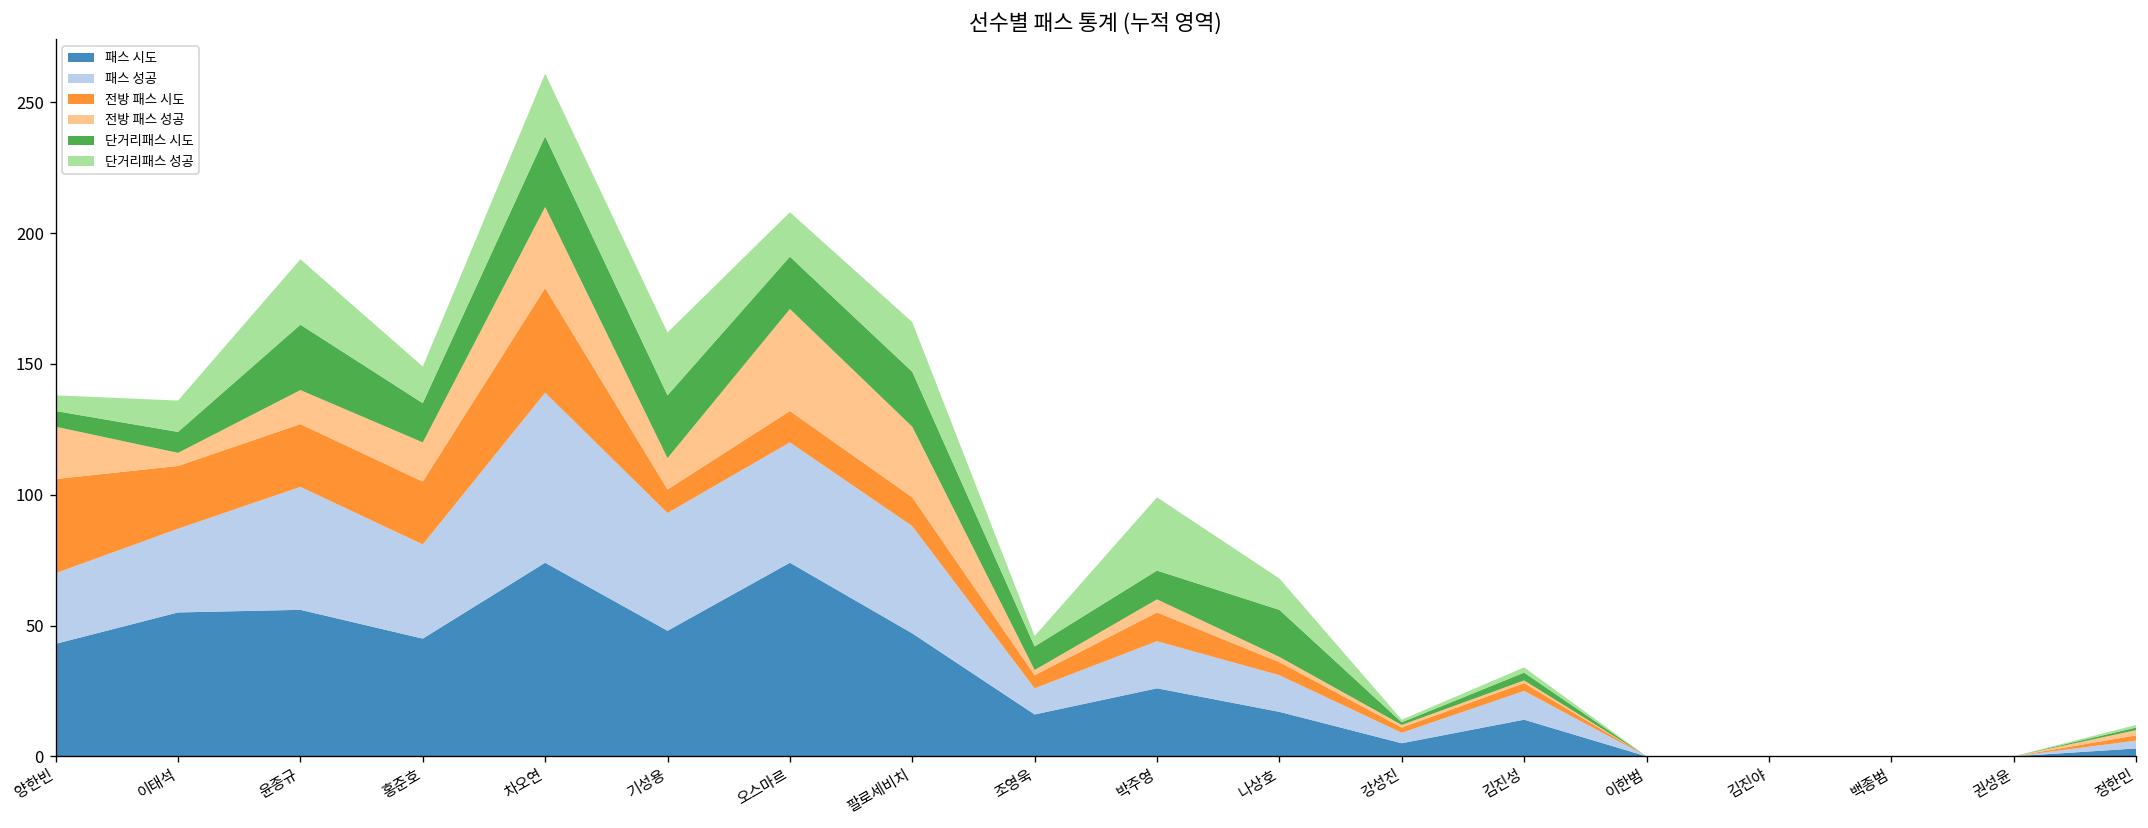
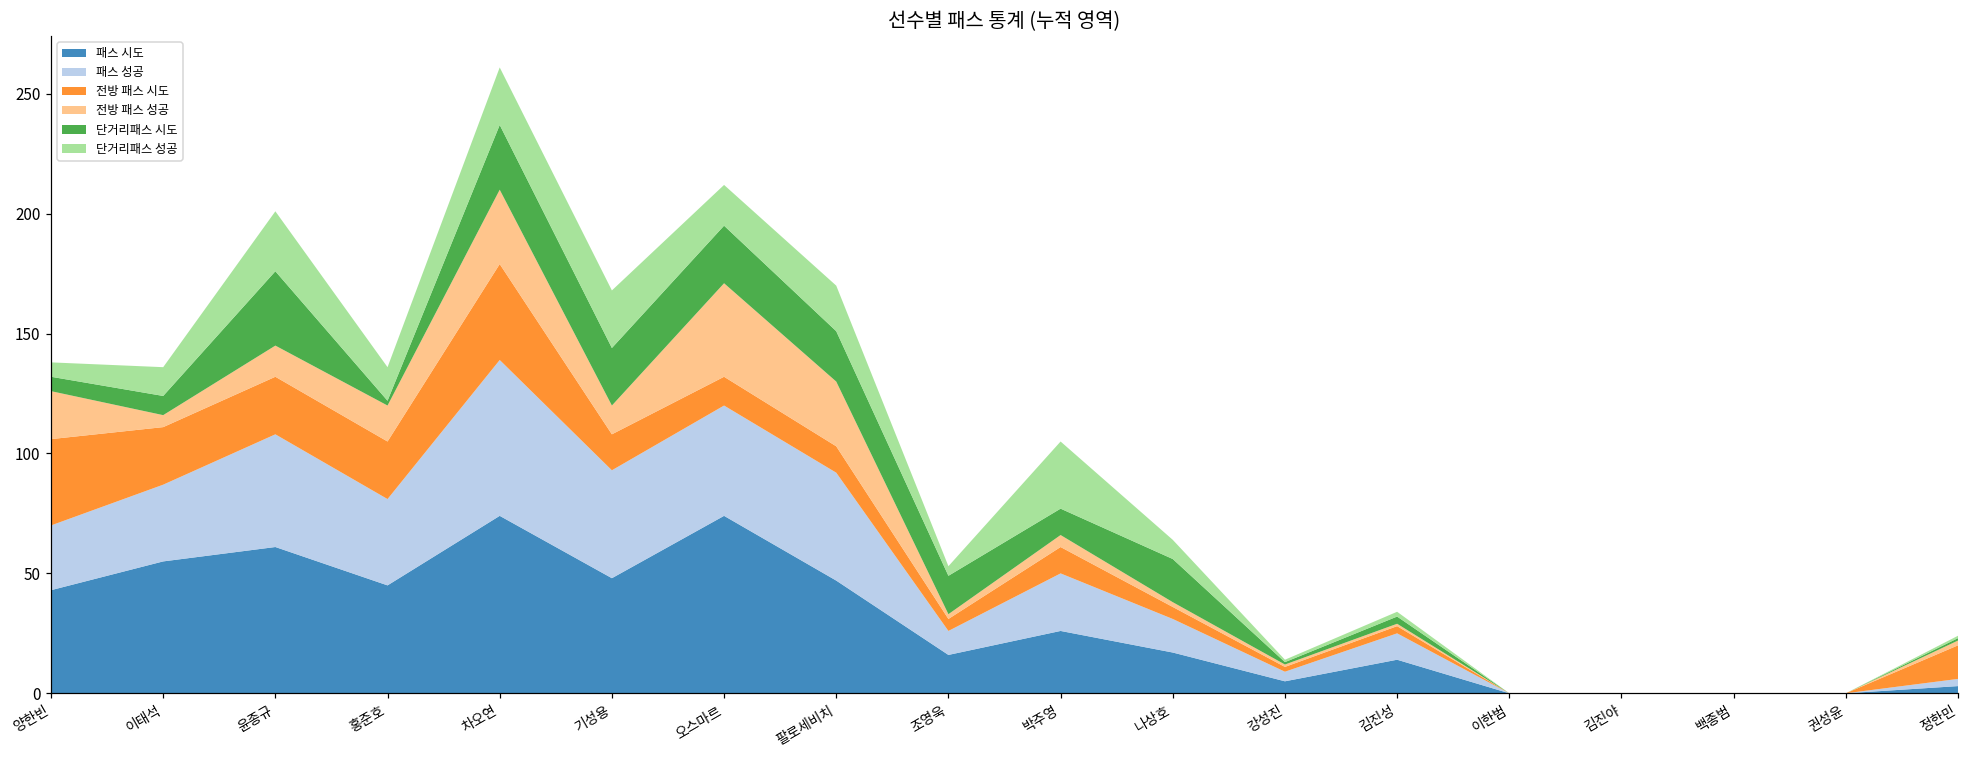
패스 시도, 윤종규: 56 -> 61
단거리패스 시도, 윤종규: 25 -> 31
단거리패스 시도, 홍준호: 15 -> 2
전방 패스 시도, 기성용: 9 -> 15
단거리패스 시도, 오스마르: 20 -> 24
패스 성공, 팔로세비치: 41 -> 45
단거리패스 시도, 조영욱: 9 -> 16
패스 성공, 박주영: 18 -> 24
단거리패스 성공, 나상호: 12 -> 8
전방 패스 시도, 정한민: 2 -> 14
